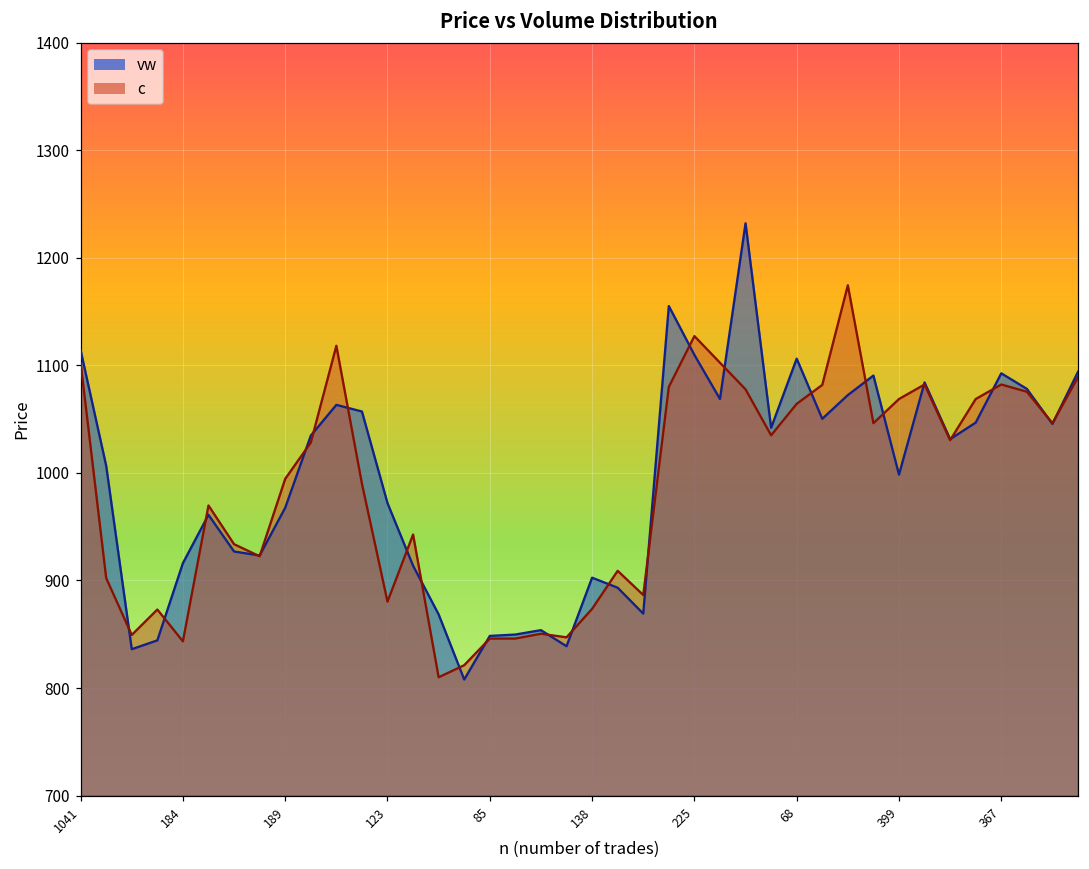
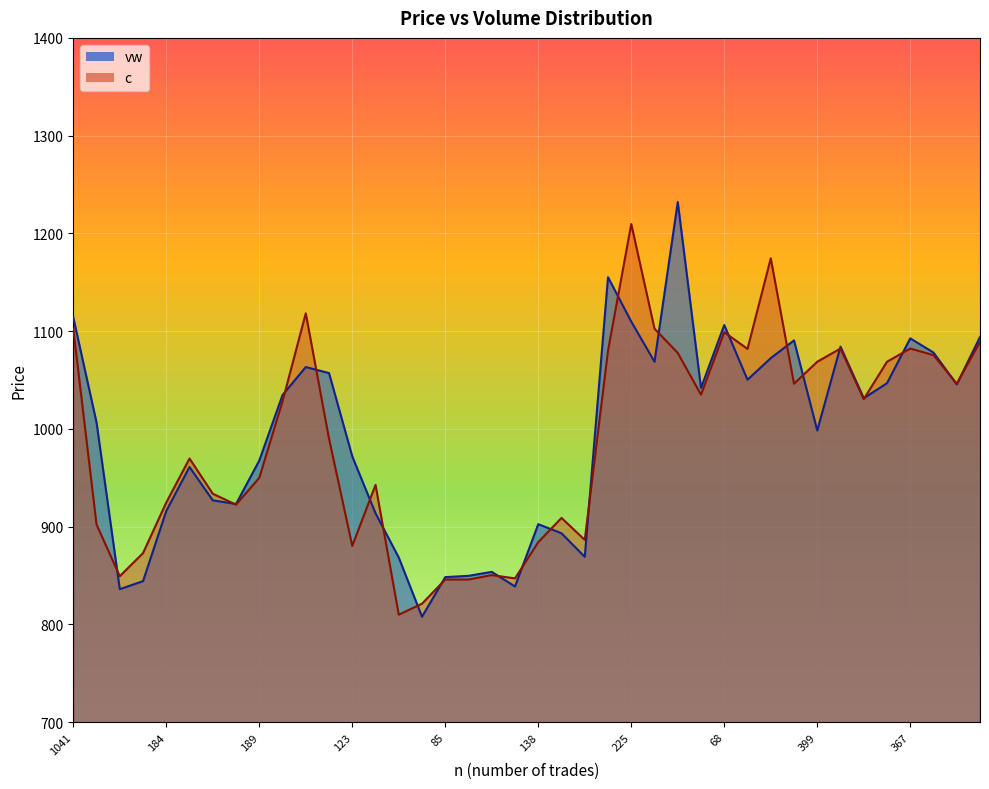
c, 184: 840 -> 920
c, 189: 990 -> 950
c, 138: 870 -> 880
c, 225: 1130 -> 1210
c, 68: 1060 -> 1100
